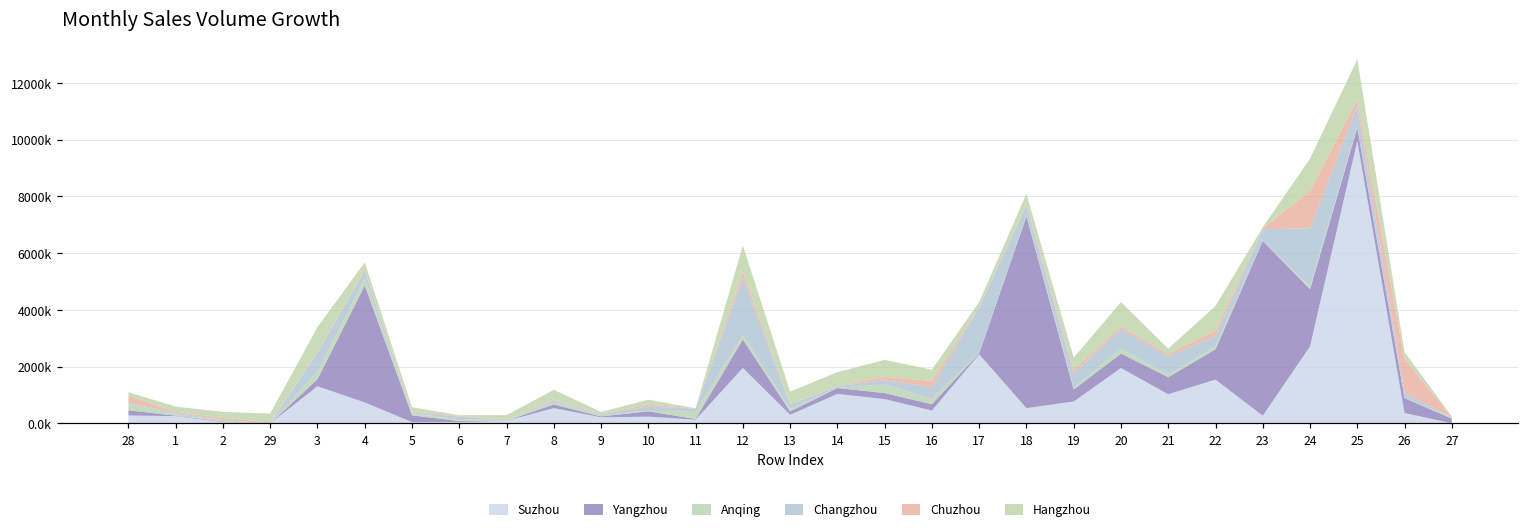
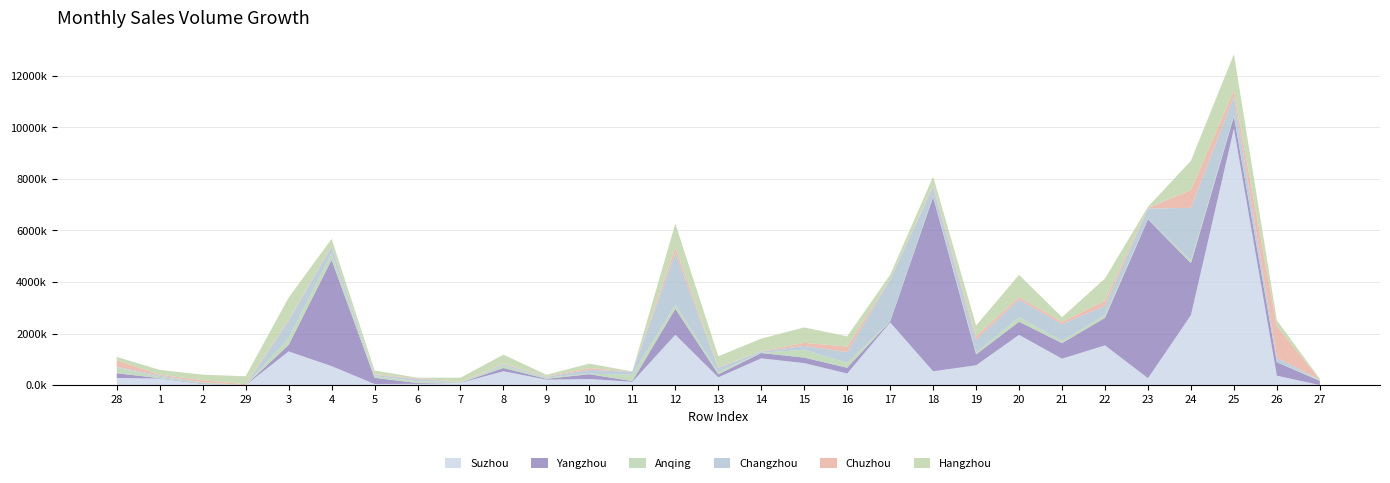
Chuzhou, 24: 1300000 -> 700000
